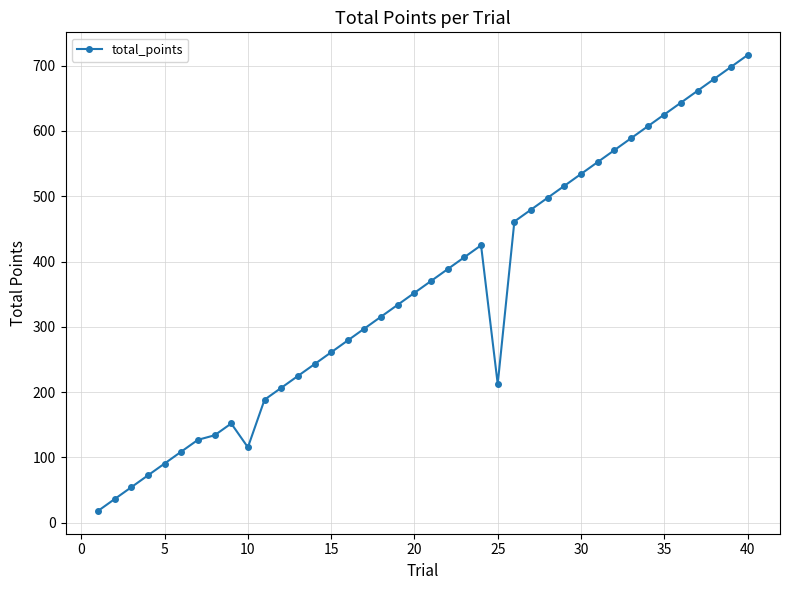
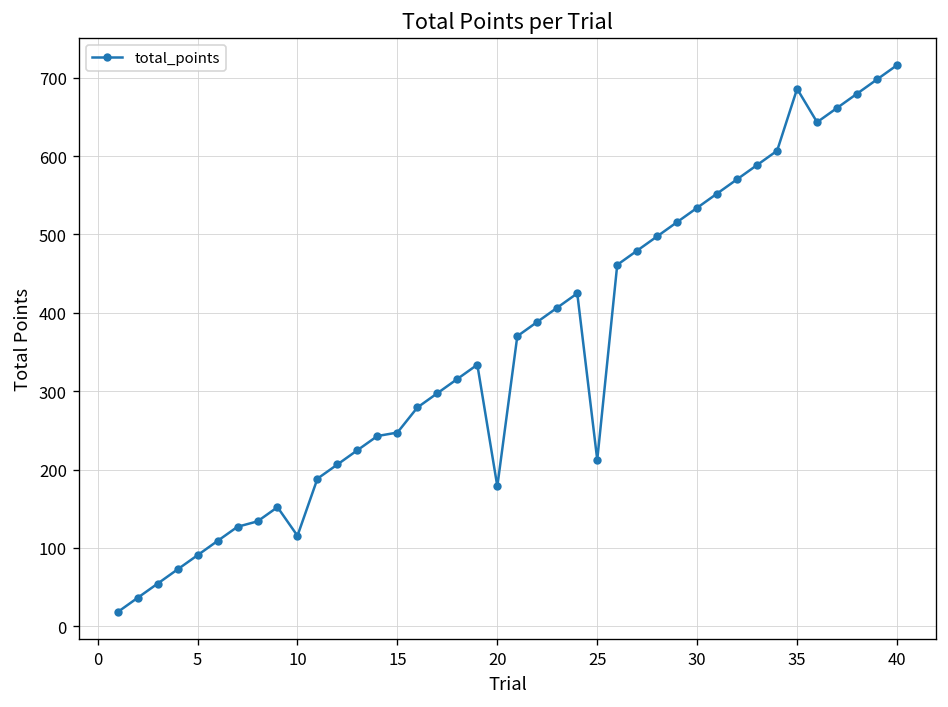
15: 260 -> 250
20: 350 -> 180
35: 630 -> 690
